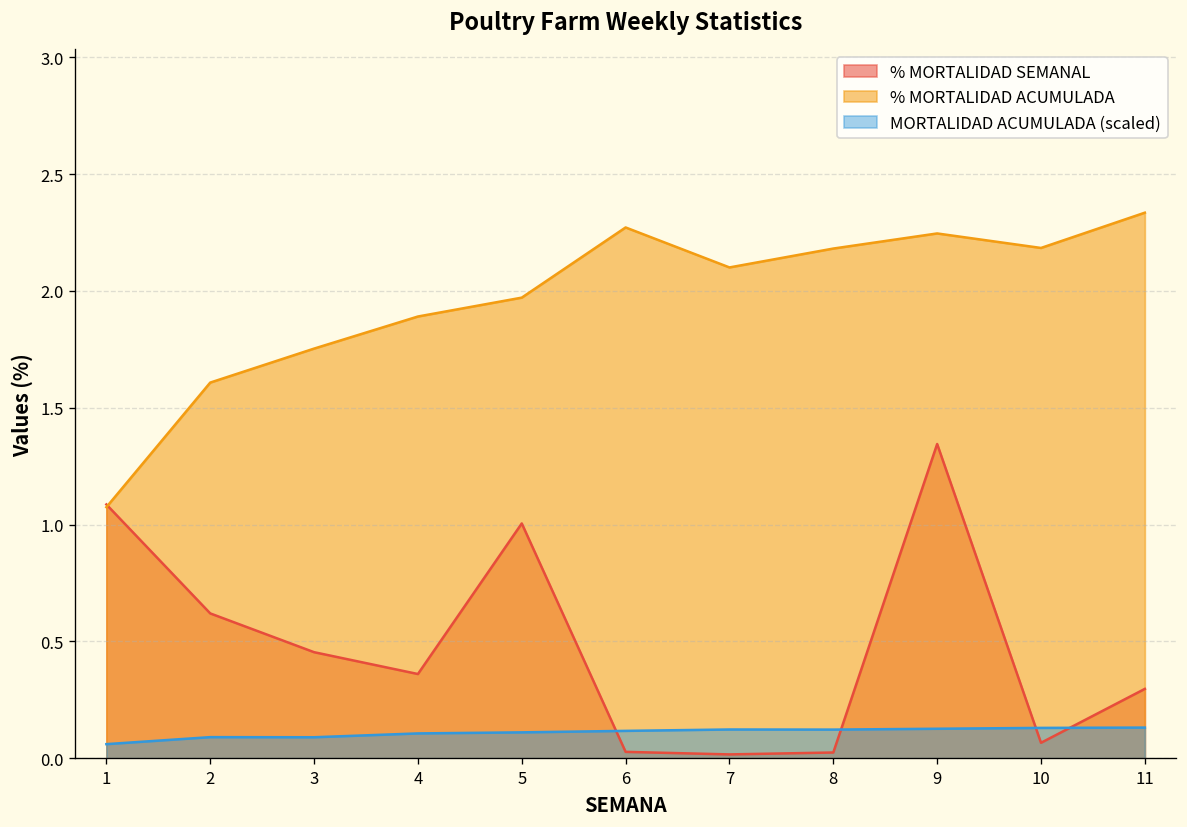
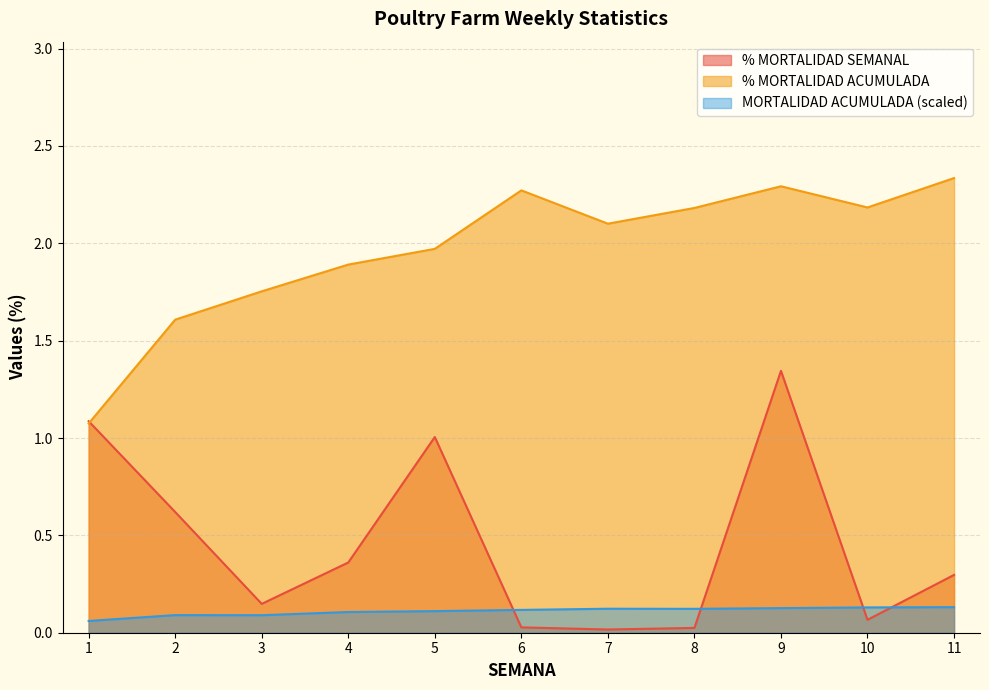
% MORTALIDAD SEMANAL, 3: 0.45 -> 0.15
% MORTALIDAD ACUMULADA, 9: 2.25 -> 2.29
